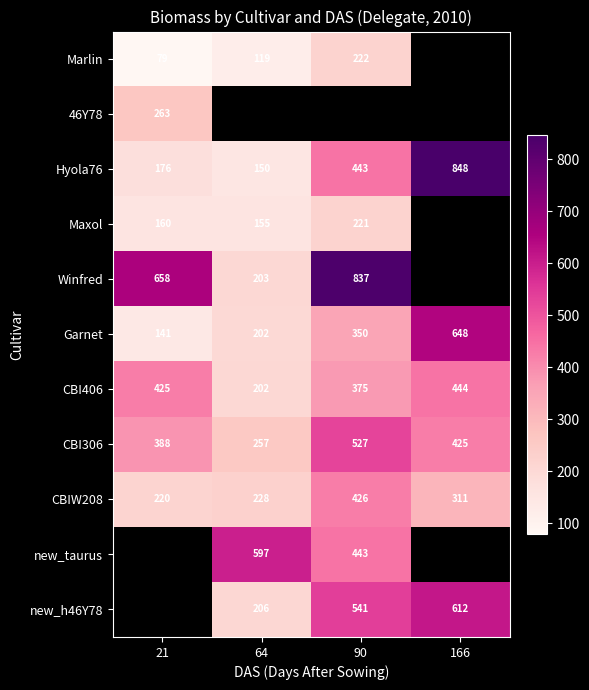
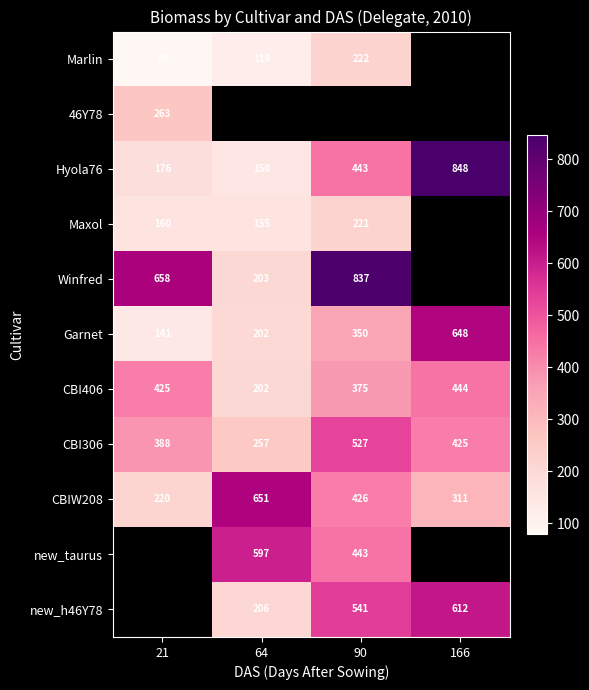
CBIW208, 64: 228 -> 651
